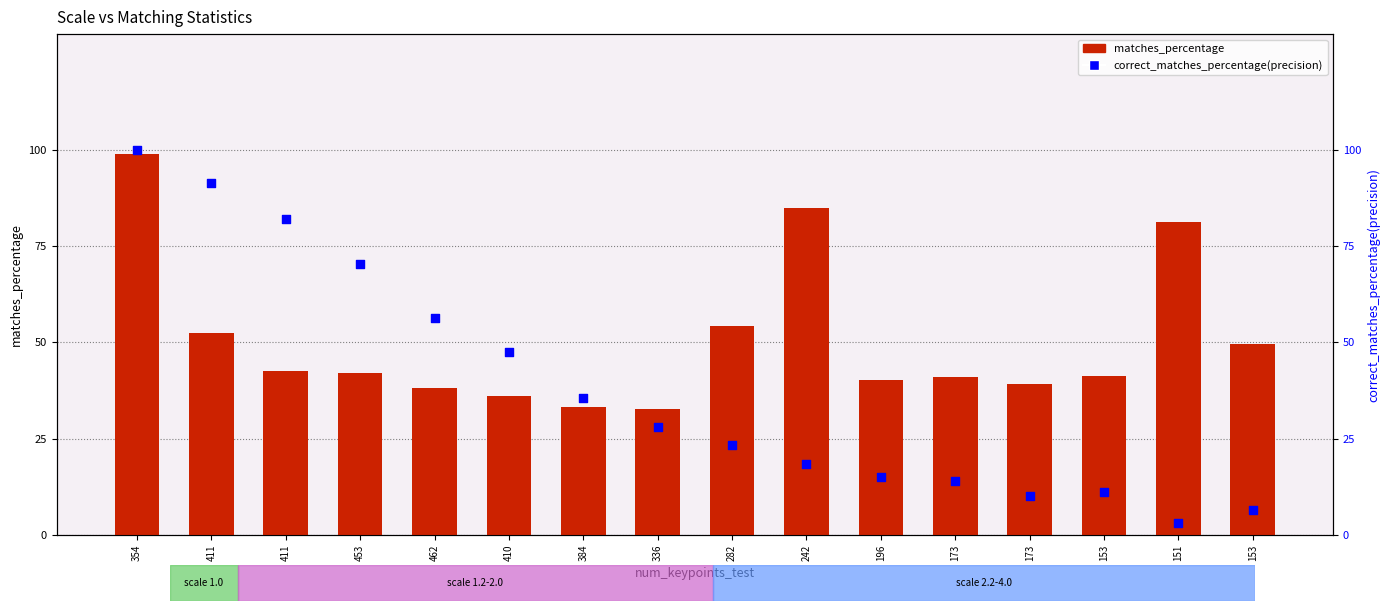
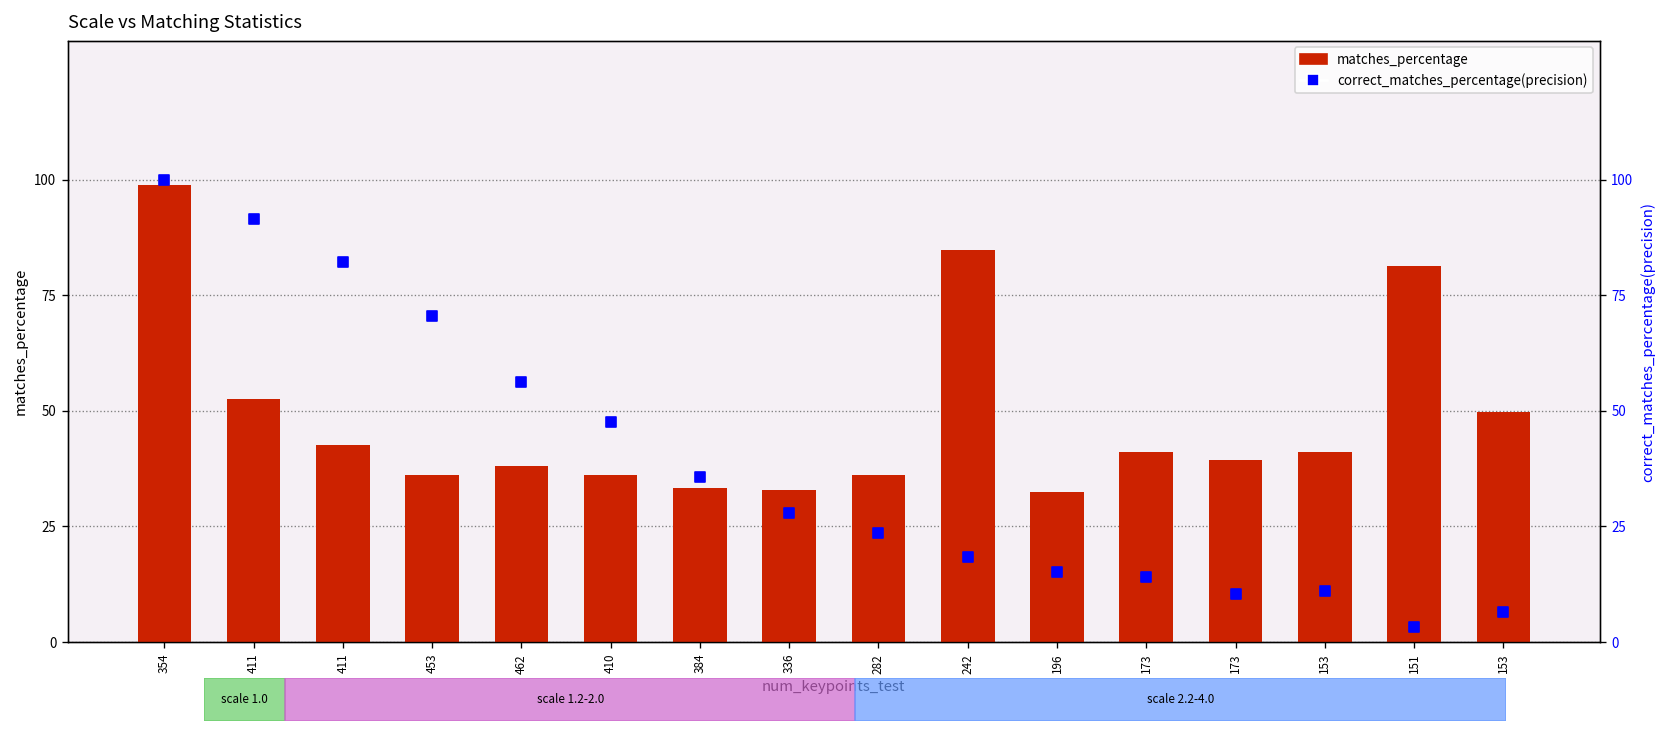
matches_percentage, 453: 42 -> 36
matches_percentage, 282: 54 -> 36
matches_percentage, 196: 40 -> 32
